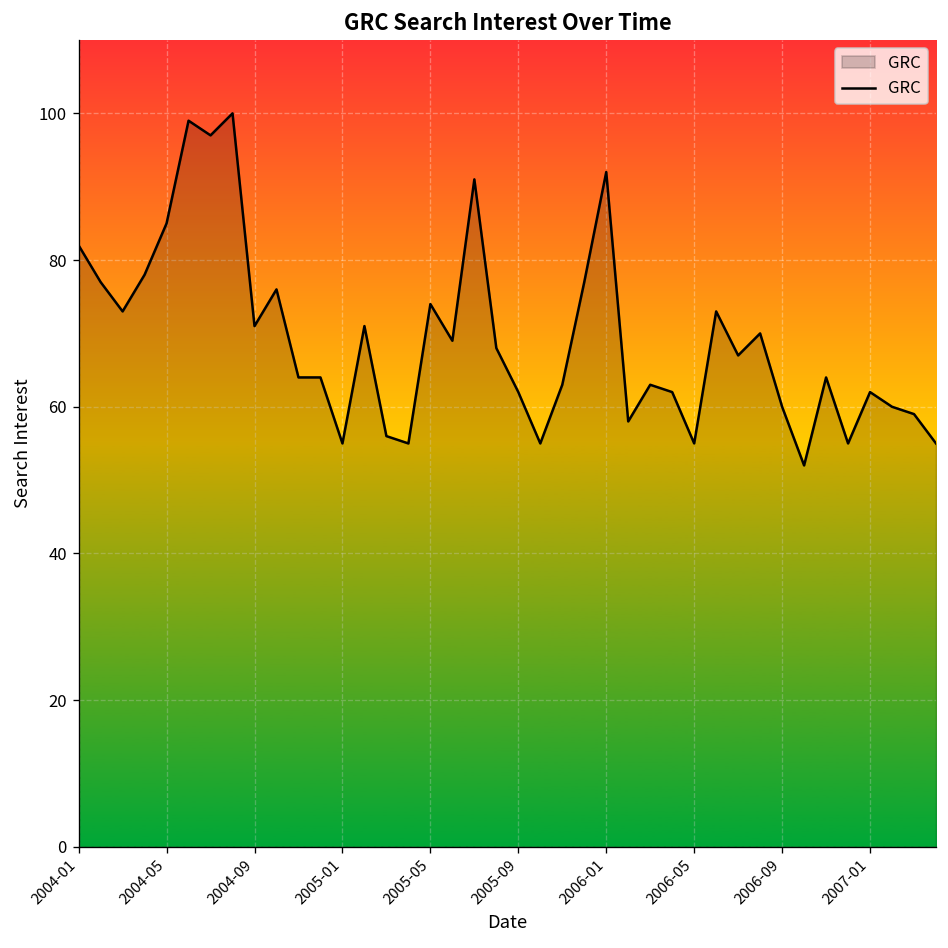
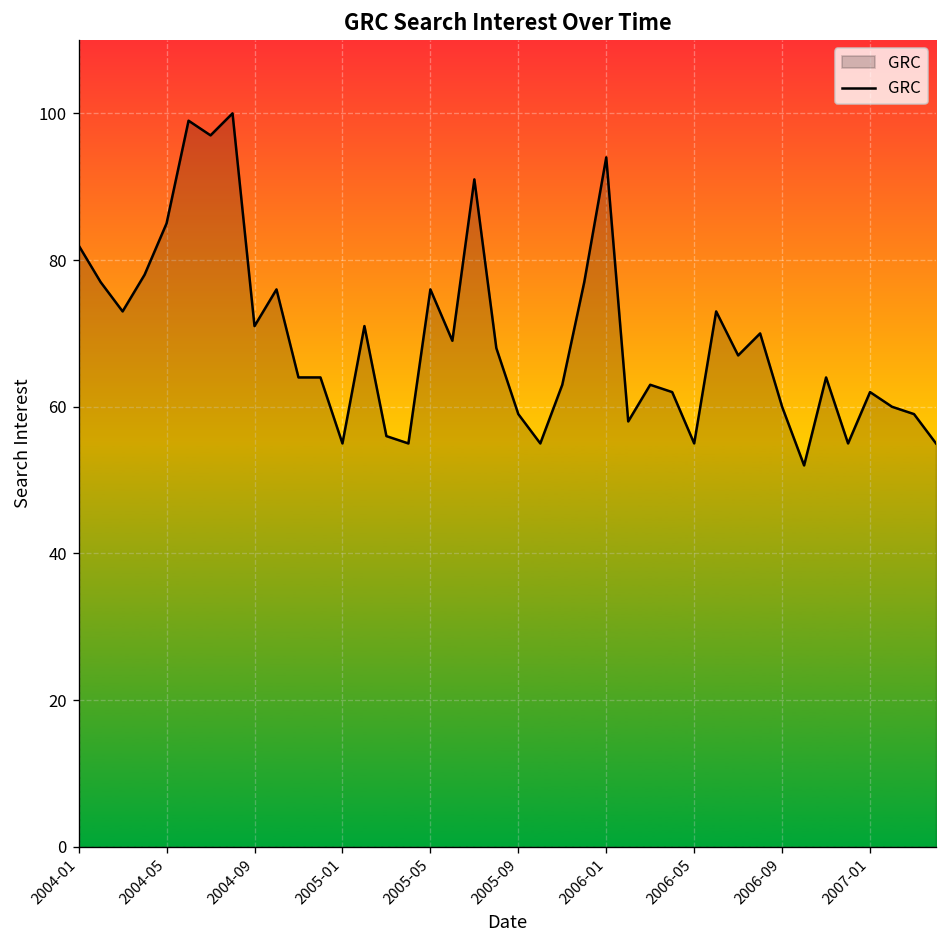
2005-05: 74 -> 76
2005-09: 62 -> 59
2006-01: 92 -> 94
